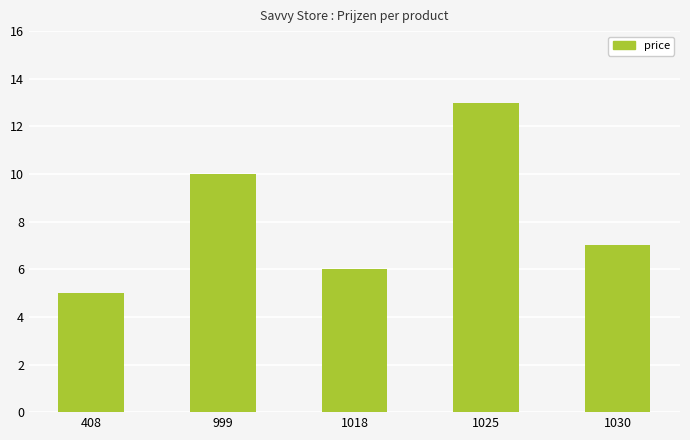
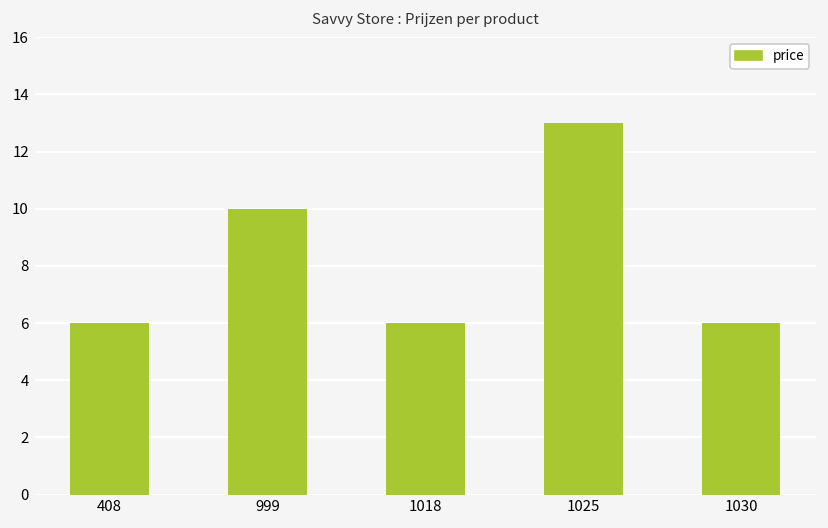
408: 5 -> 6
1030: 7 -> 6
